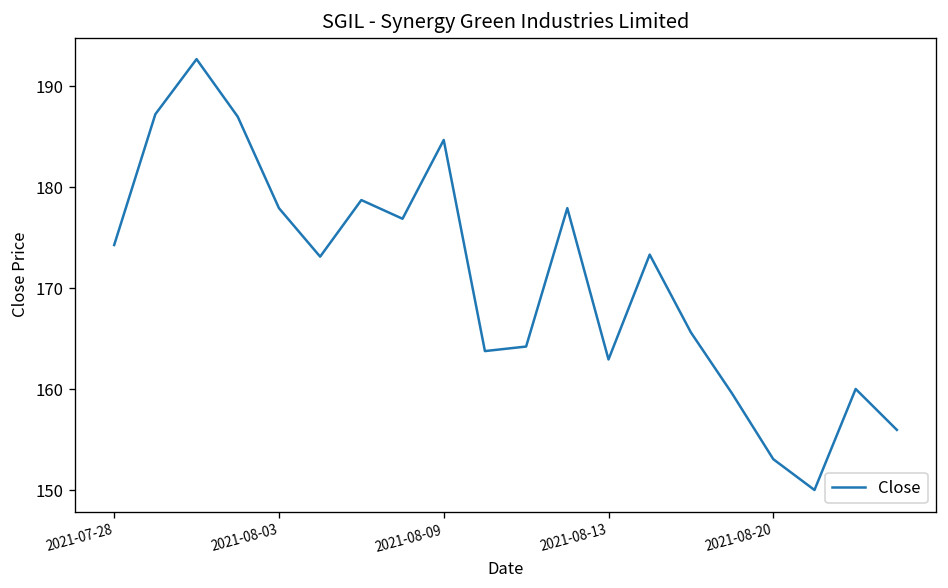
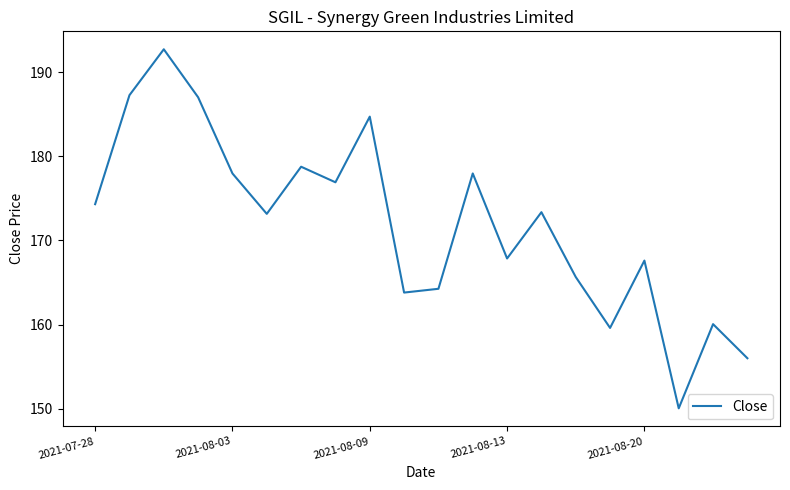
2021-08-13: 163 -> 168
2021-08-20: 153 -> 168
